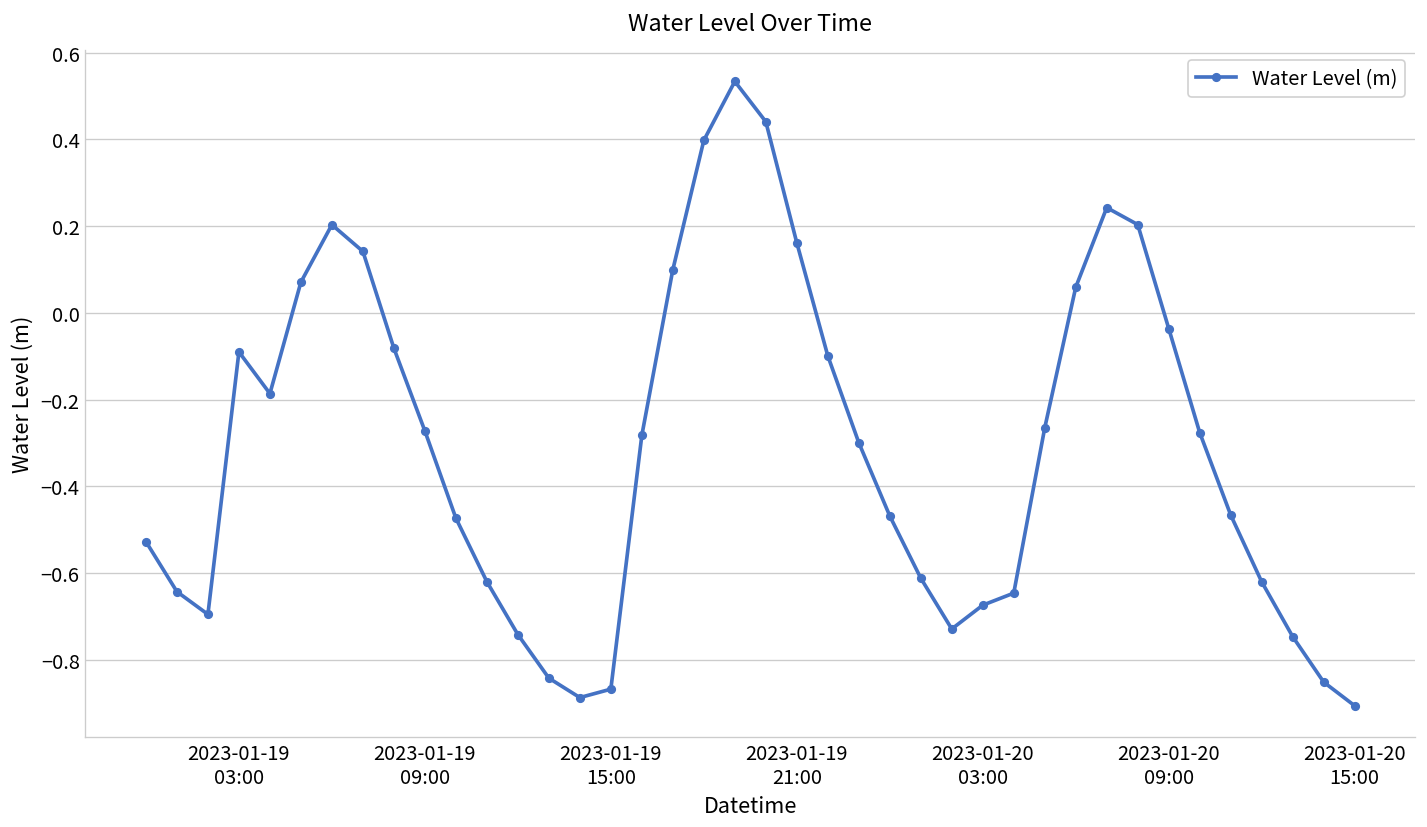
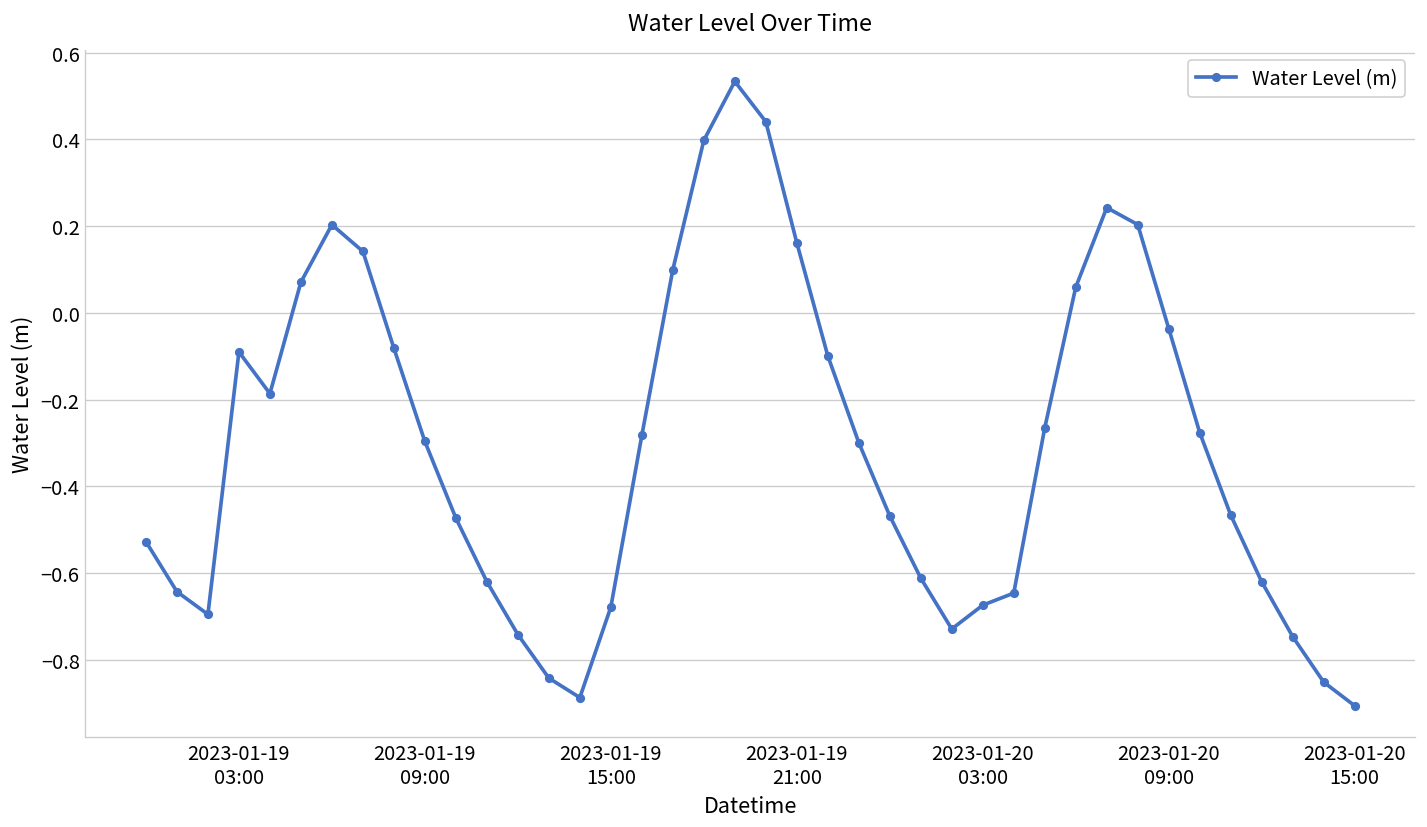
2023-01-19 09:00: -0.27 -> -0.30
2023-01-19 15:00: -0.87 -> -0.68
